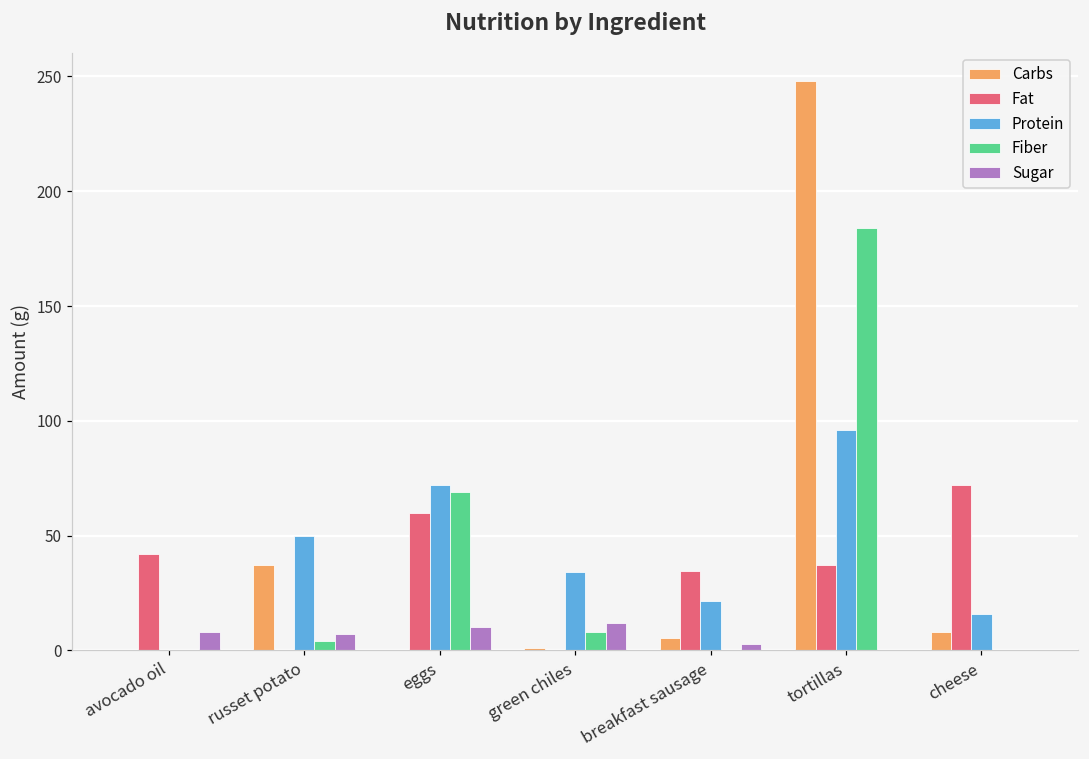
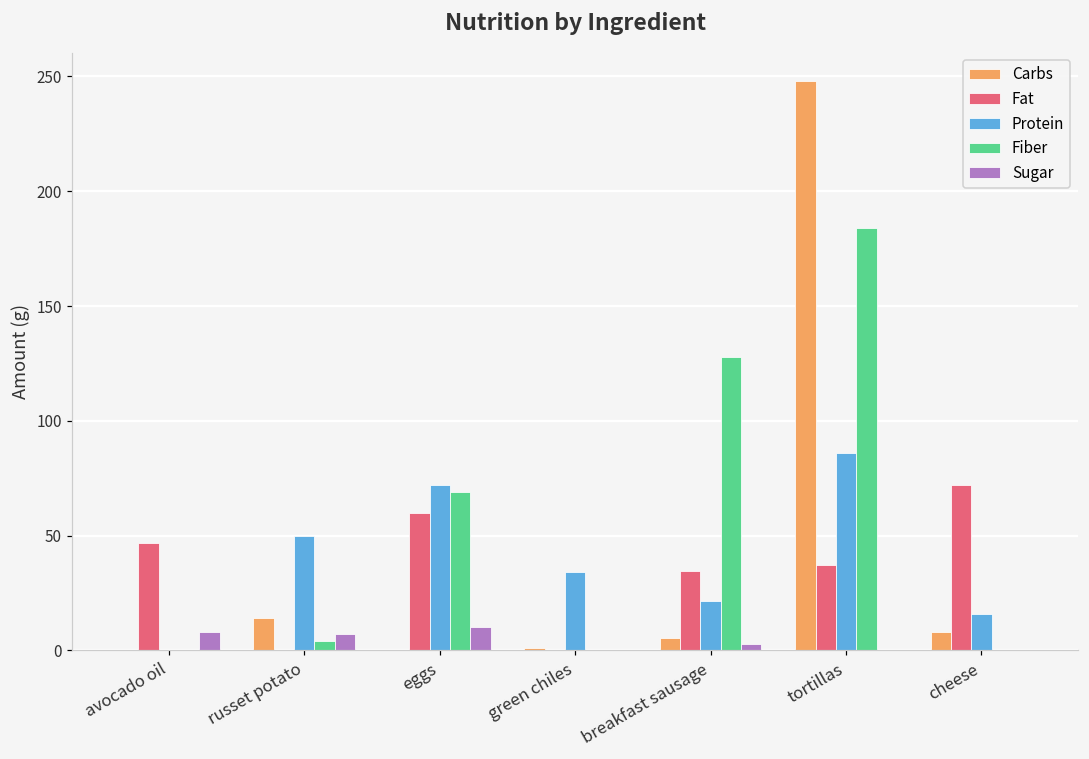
Fat, avocado oil: 42 -> 47
Carbs, russet potato: 37 -> 14
Fiber, green chiles: 8 -> 0
Sugar, green chiles: 12 -> 0
Fiber, breakfast sausage: 0 -> 128
Protein, tortillas: 96 -> 86
